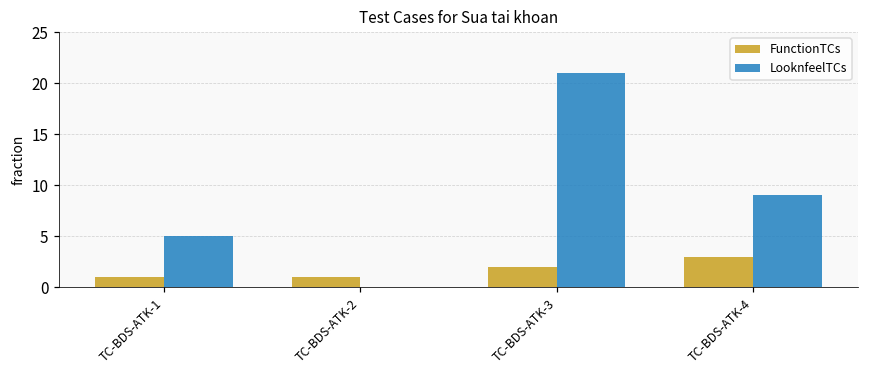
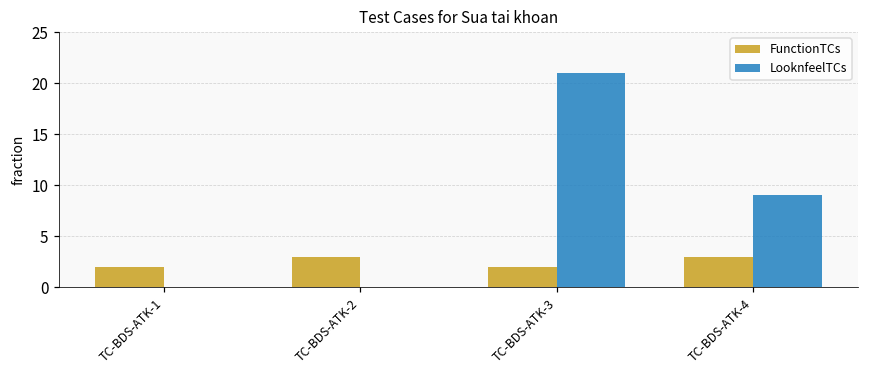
FunctionTCs, TC-BDS-ATK-1: 1 -> 2
LooknfeelTCs, TC-BDS-ATK-1: 5 -> 0
FunctionTCs, TC-BDS-ATK-2: 1 -> 3
